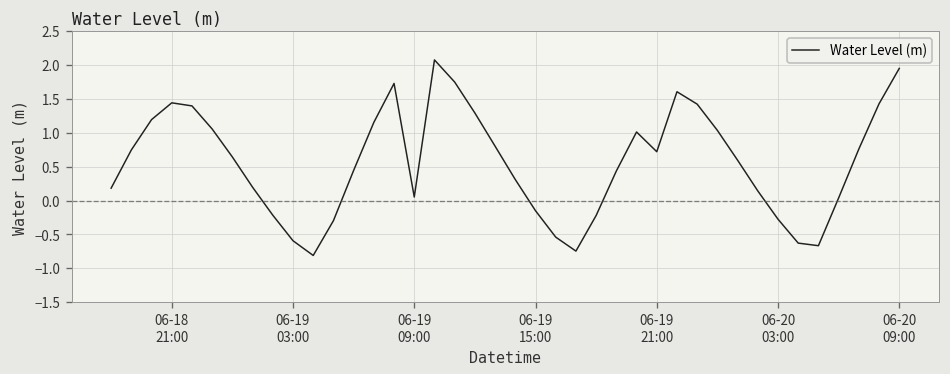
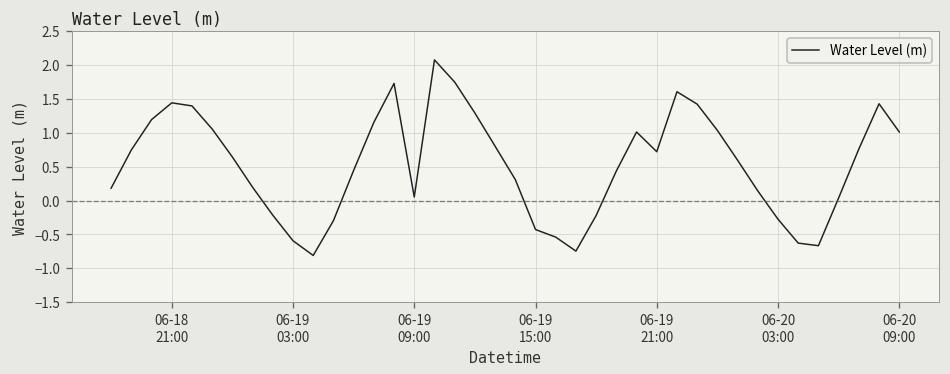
06-19 15:00: -0.2 -> -0.4
06-20 09:00: 2.0 -> 1.0
